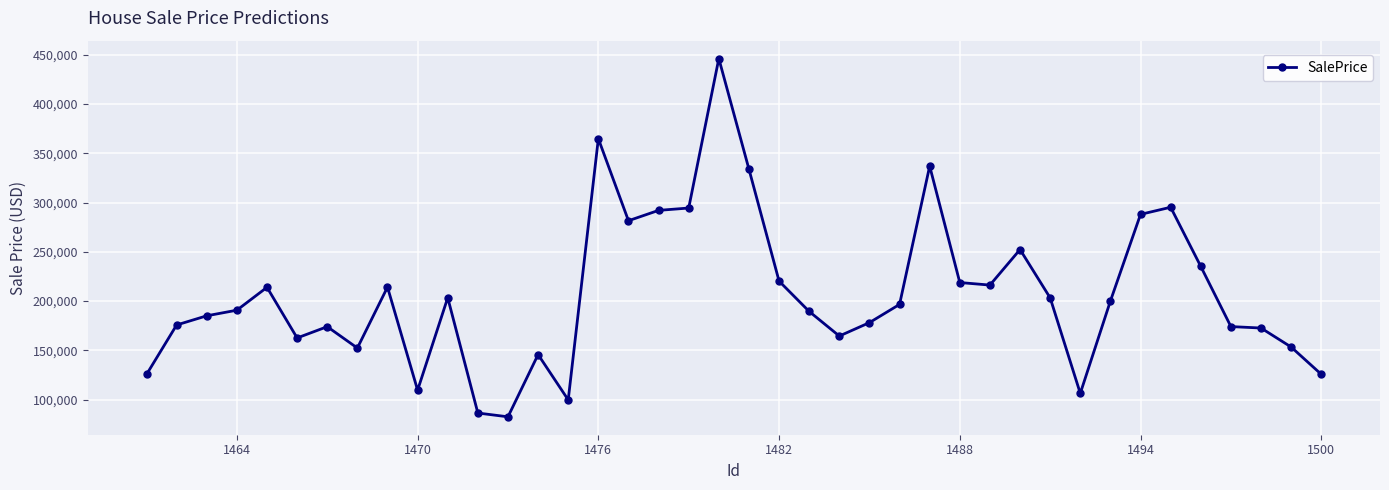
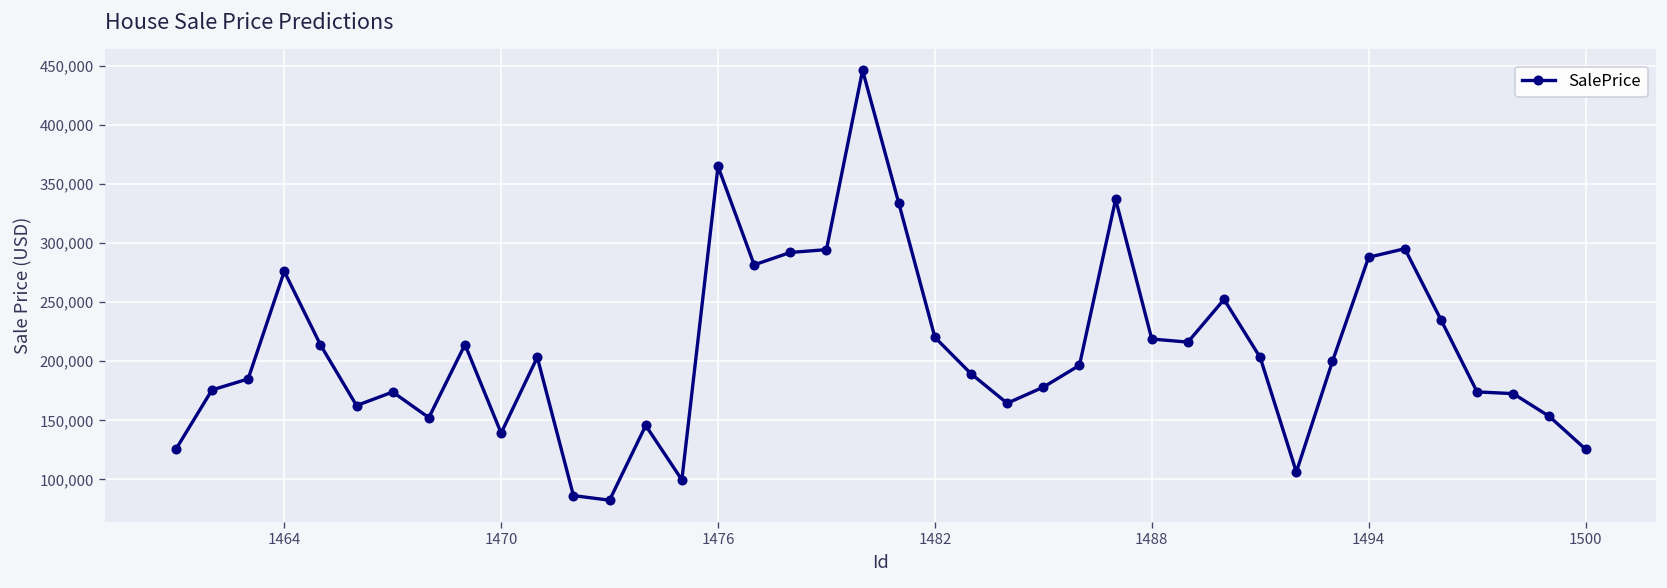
1464: 190,000 -> 280,000
1470: 110,000 -> 140,000
